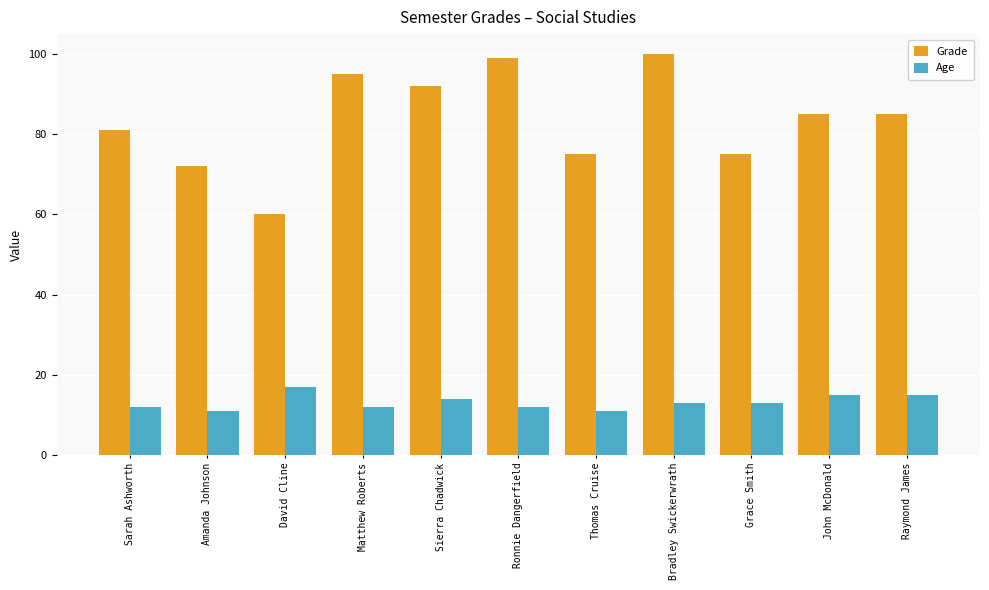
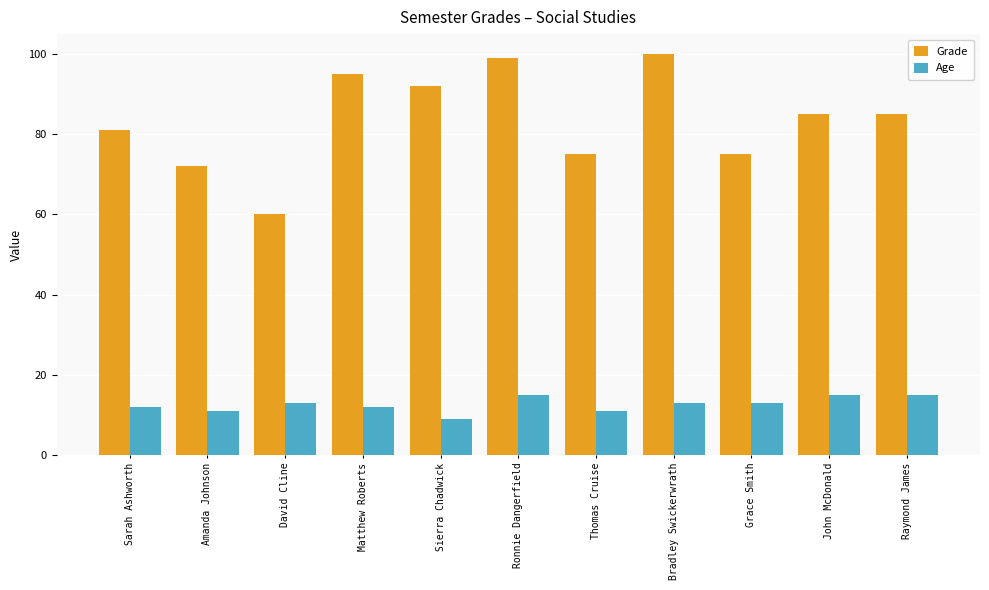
Age, David Cline: 17 -> 13
Age, Sierra Chadwick: 14 -> 9
Age, Ronnie Dangerfield: 12 -> 15
